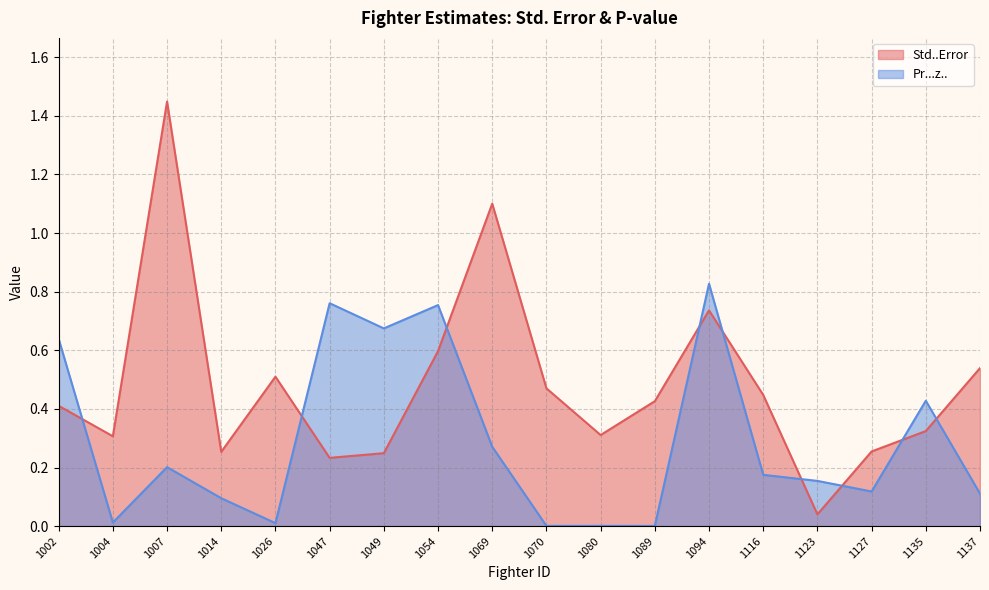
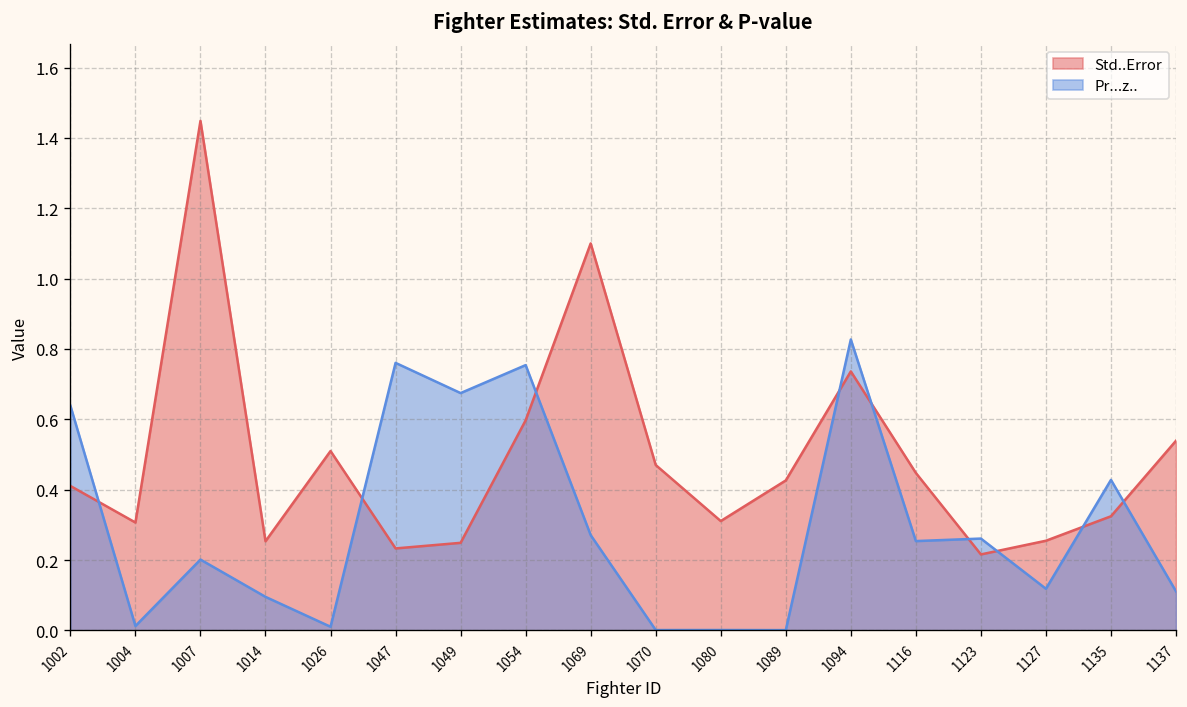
Pr...z.., 1116: 0.18 -> 0.25
Std..Error, 1123: 0.04 -> 0.22
Pr...z.., 1123: 0.15 -> 0.26
